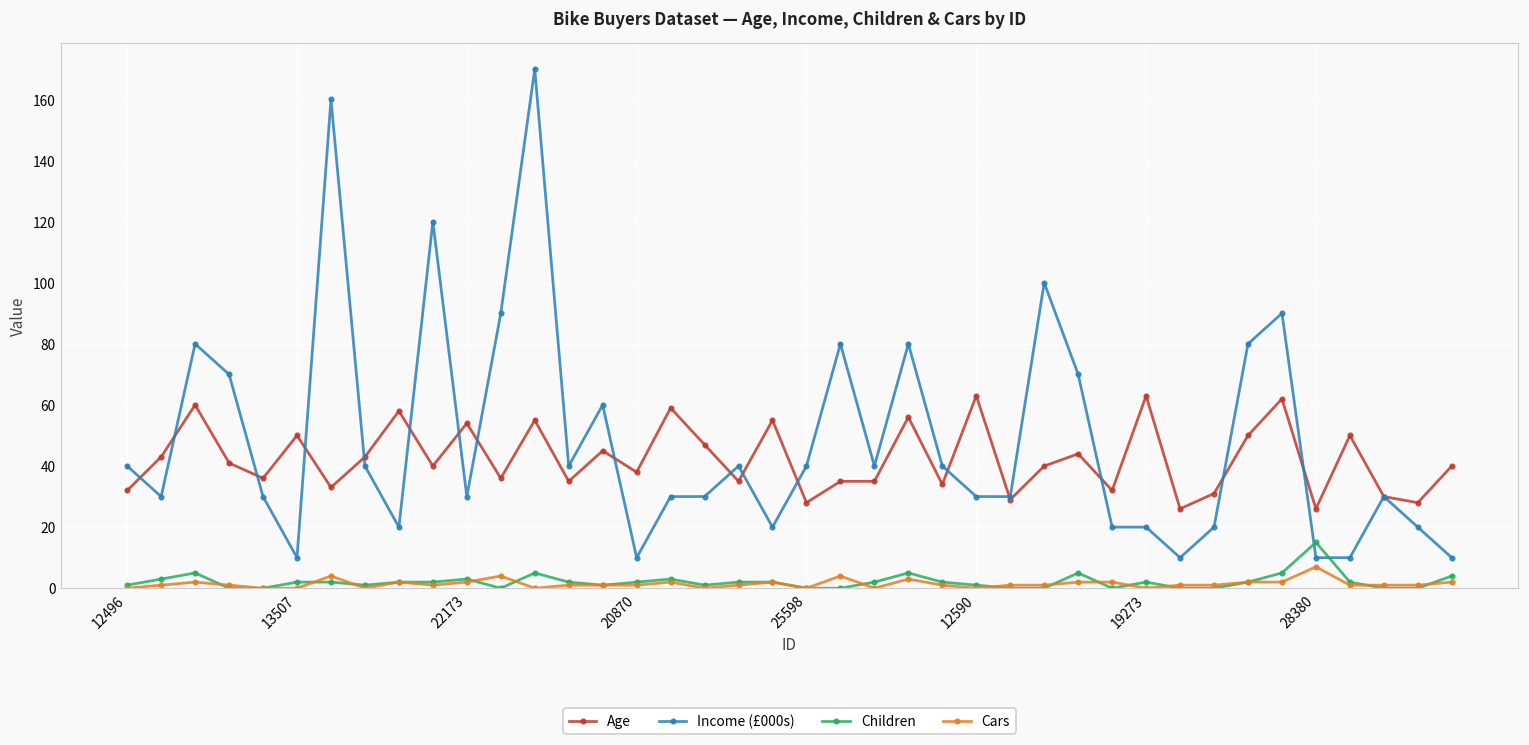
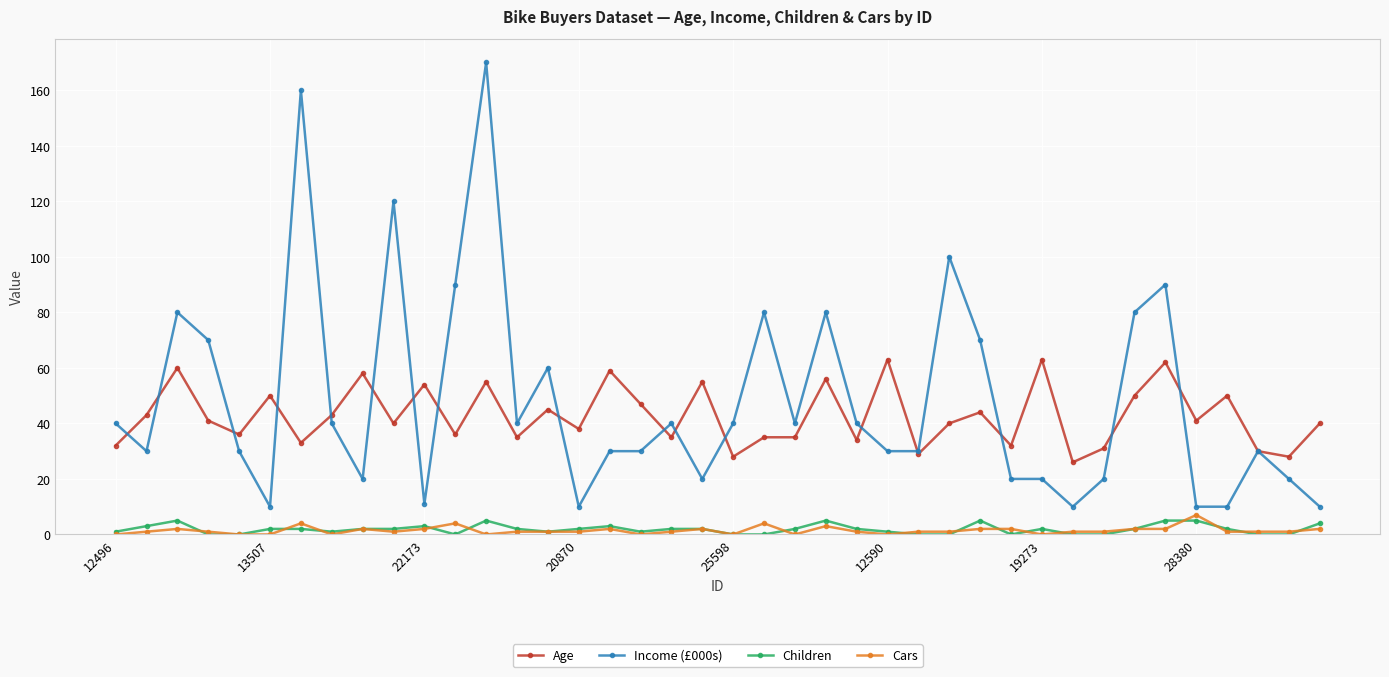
Income (£000s), 22173: 30 -> 11
Age, 28380: 26 -> 41
Children, 28380: 15 -> 5
